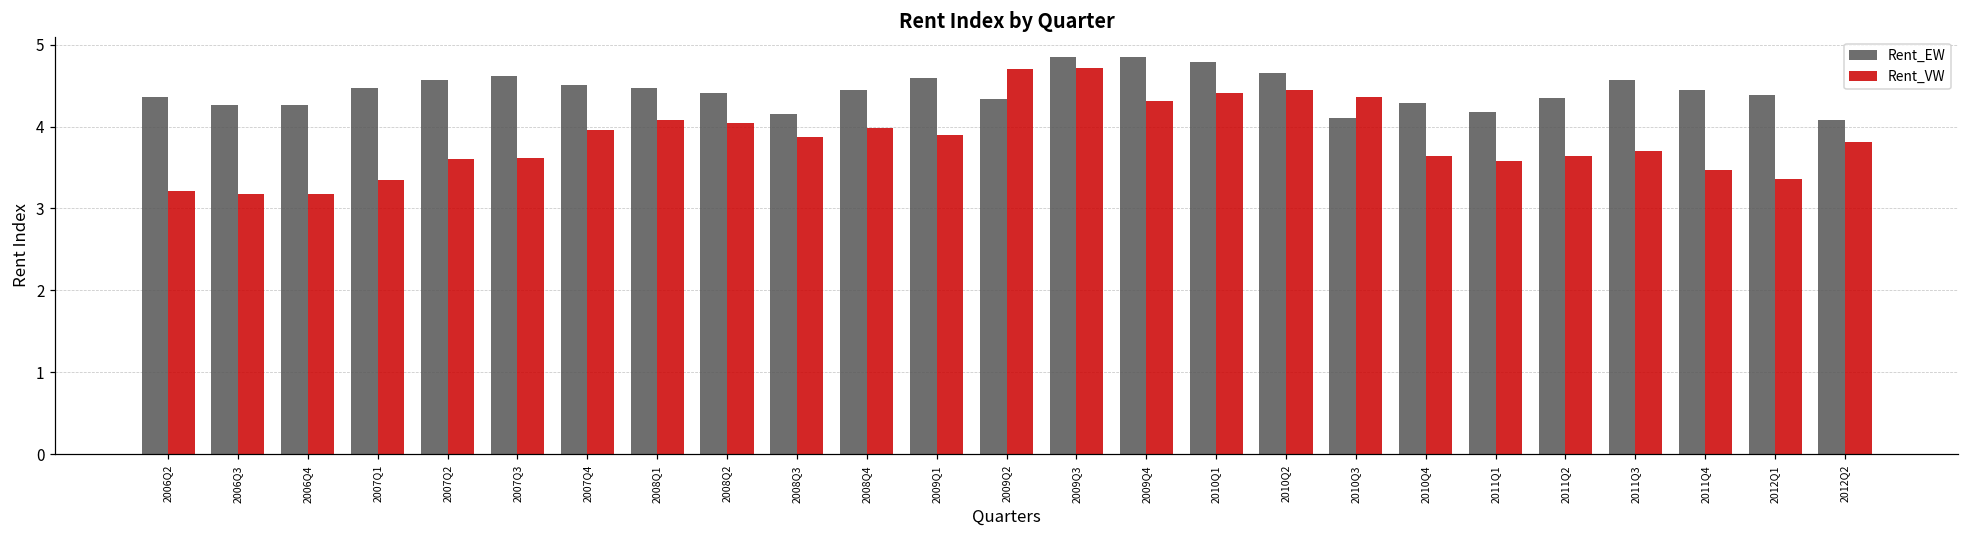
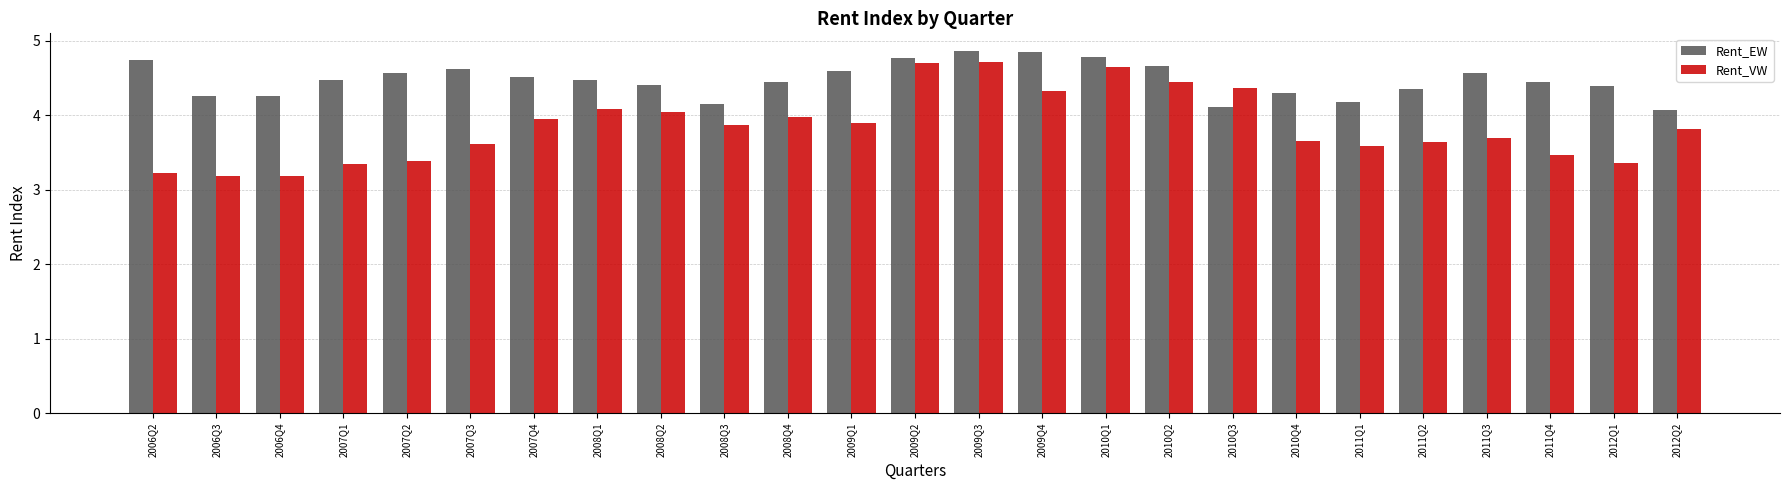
Rent_EW, 2006Q2: 4.4 -> 4.7
Rent_VW, 2007Q2: 3.6 -> 3.4
Rent_EW, 2009Q2: 4.3 -> 4.8
Rent_VW, 2010Q1: 4.4 -> 4.6
